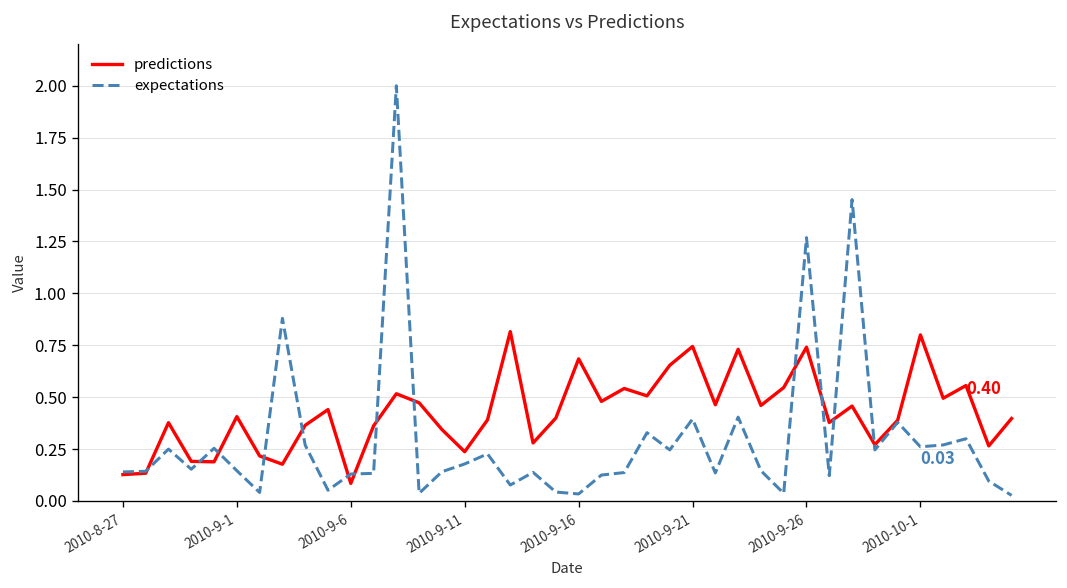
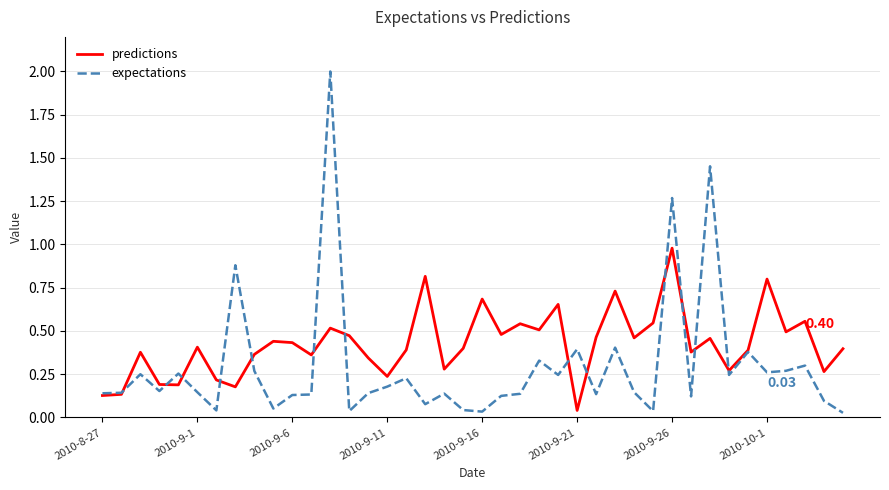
predictions, 2010-9-6: 0.08 -> 0.43
predictions, 2010-9-21: 0.74 -> 0.04
predictions, 2010-9-26: 0.74 -> 0.98
